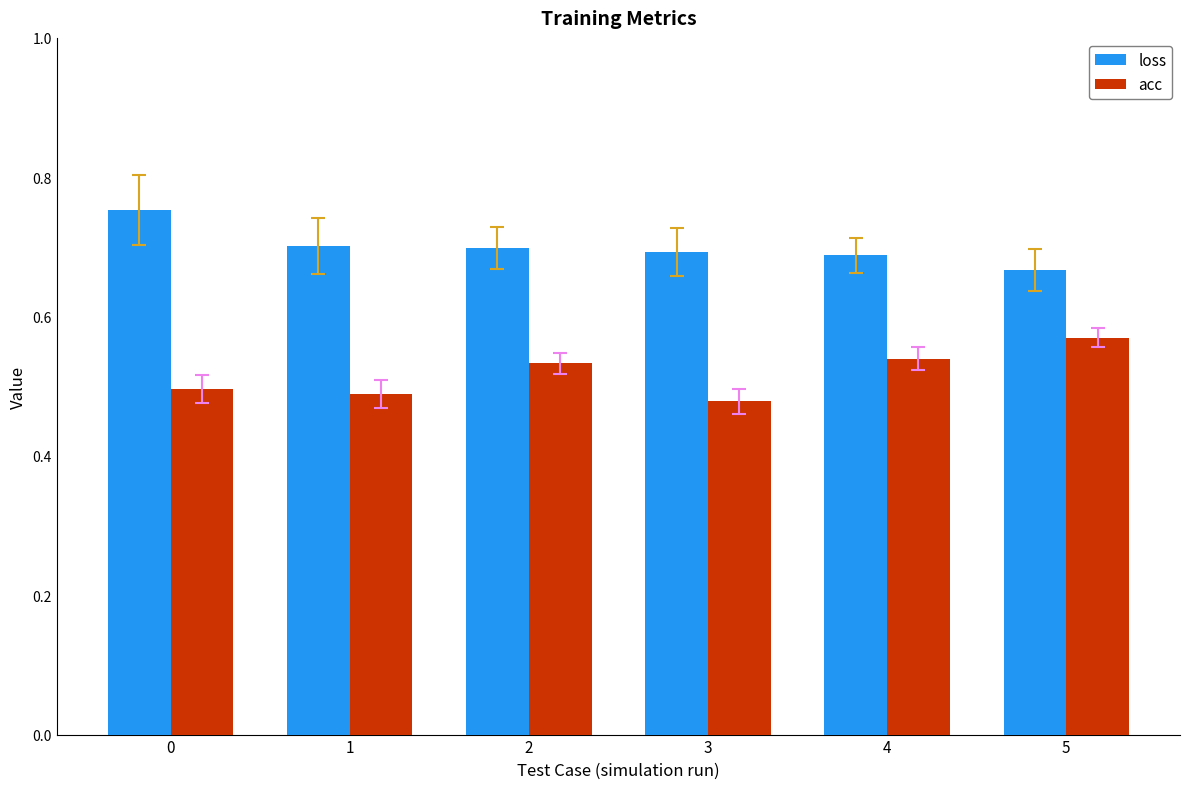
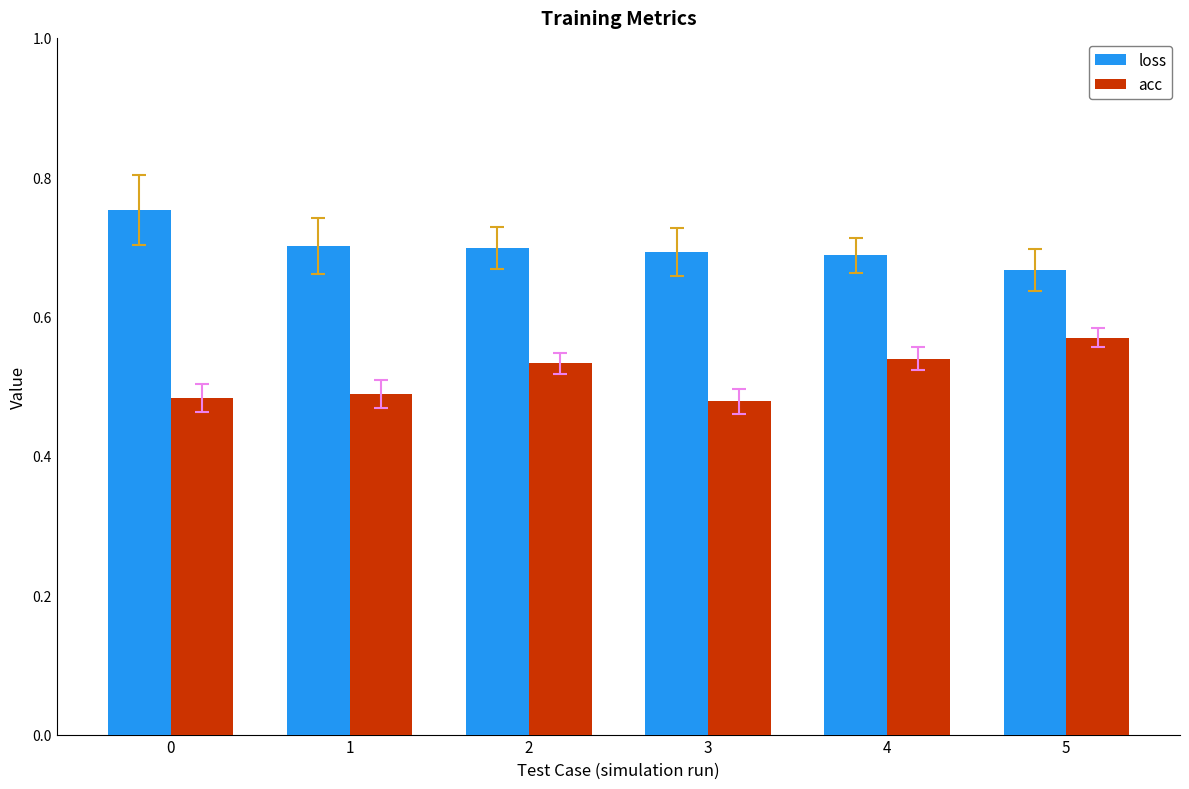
acc, 0: 0.50 -> 0.48
